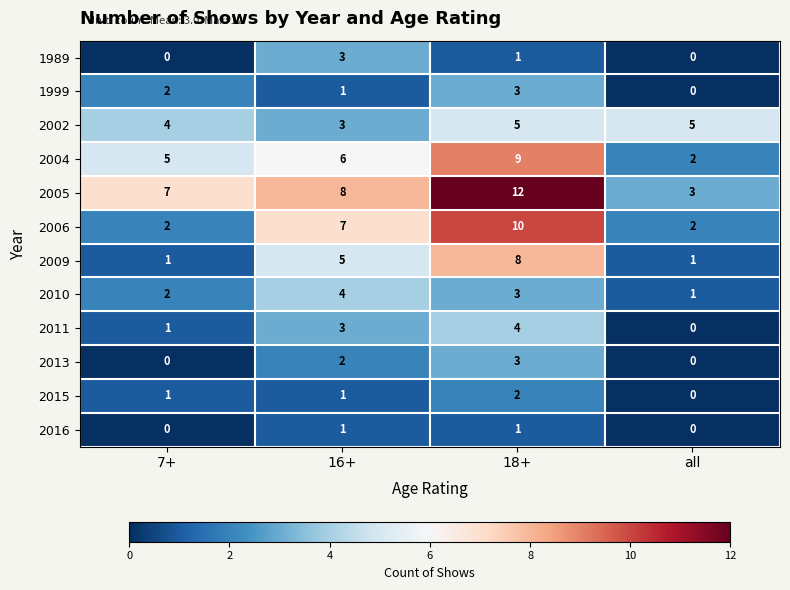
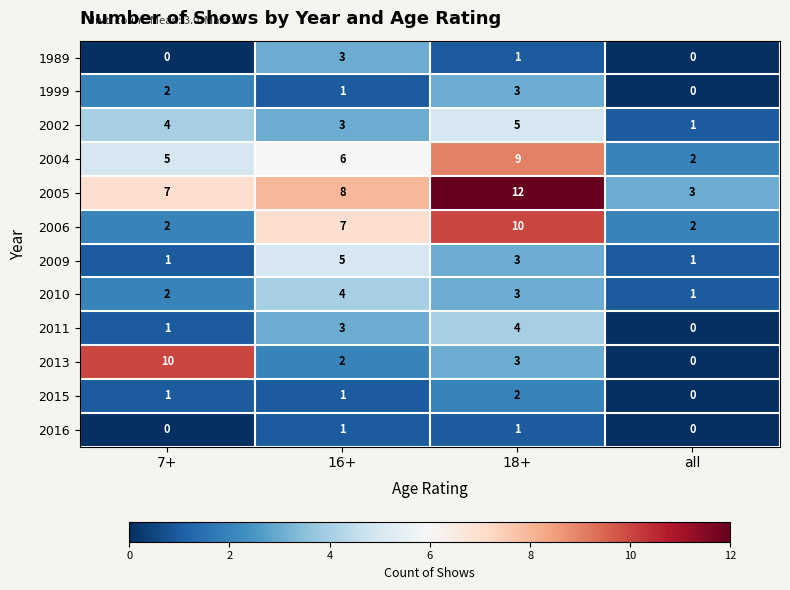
2002, all: 5 -> 1
2009, 18+: 8 -> 3
2013, 7+: 0 -> 10
